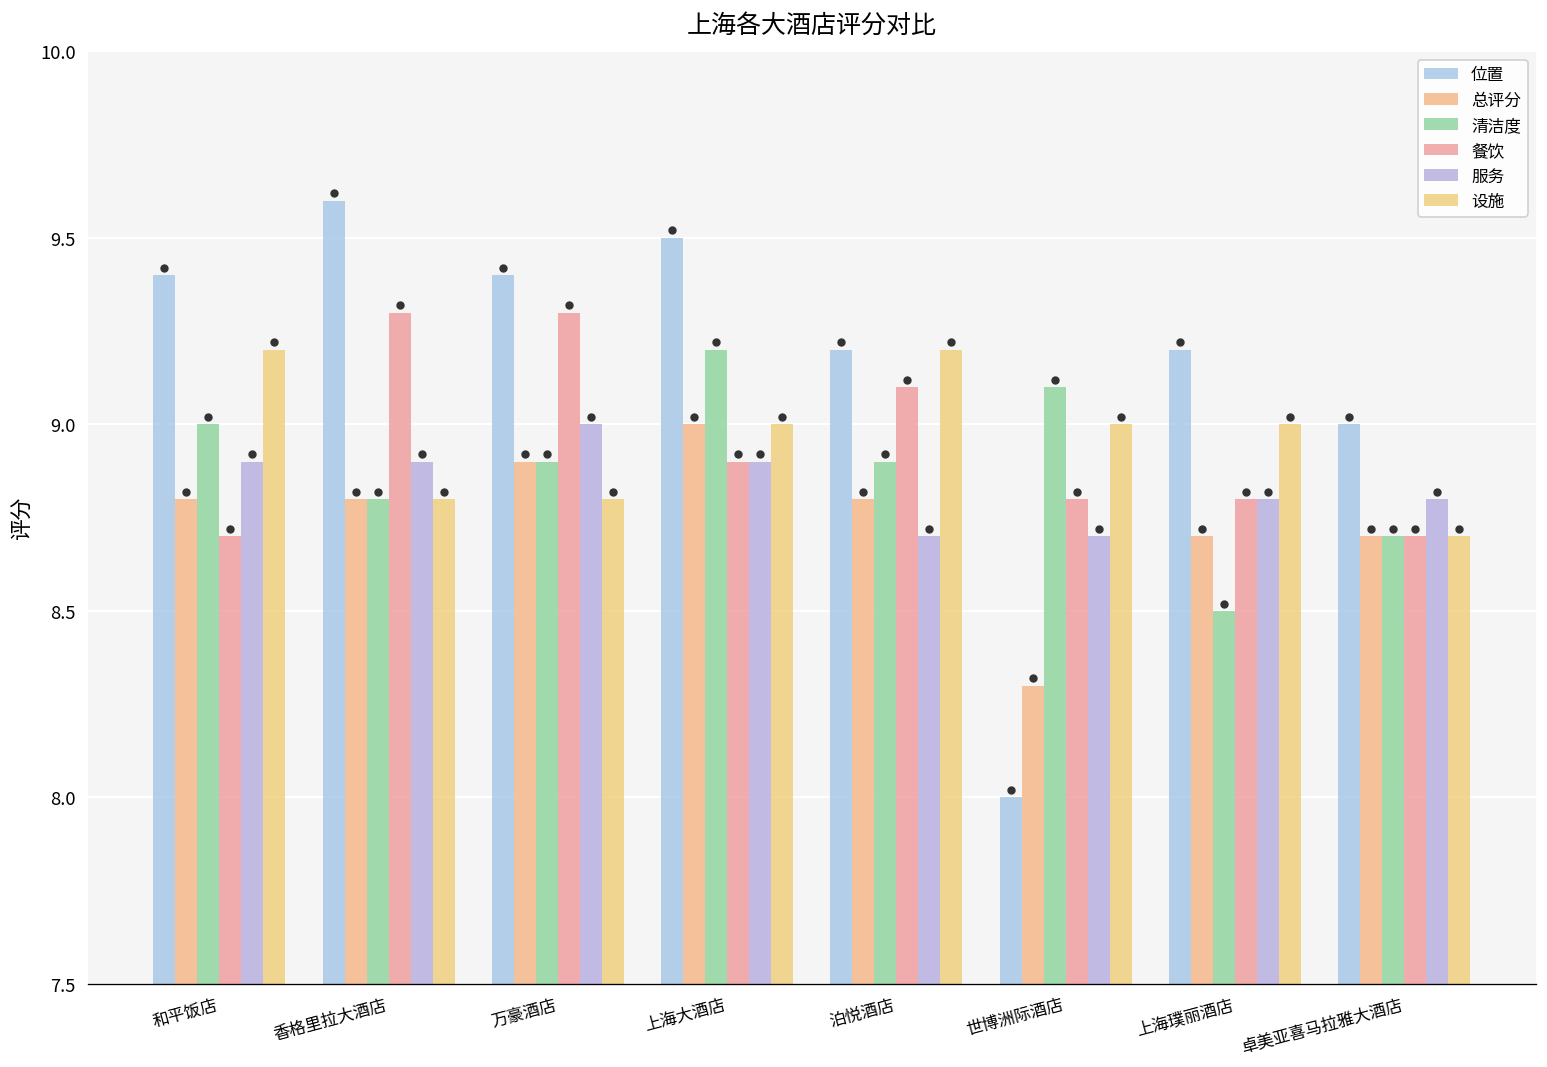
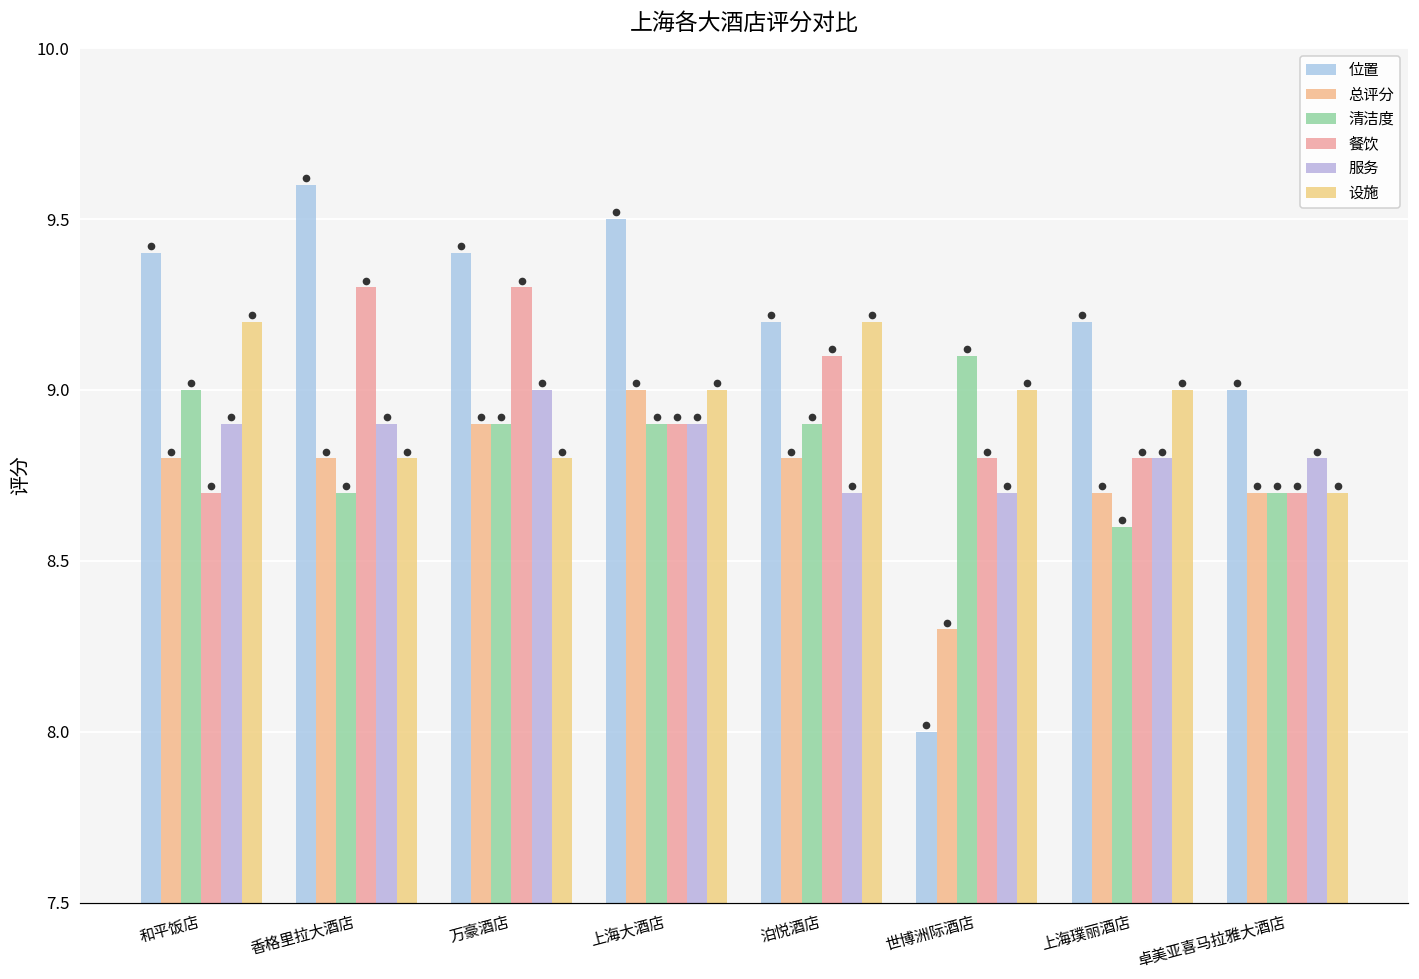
清洁度, 香格里拉大酒店: 8.8 -> 8.7
清洁度, 上海大酒店: 9.2 -> 8.9
清洁度, 上海璞丽酒店: 8.5 -> 8.6
